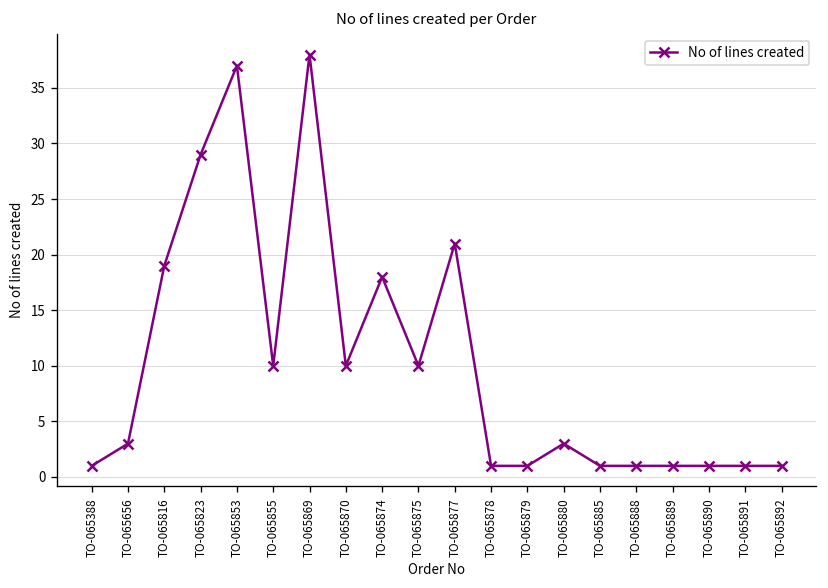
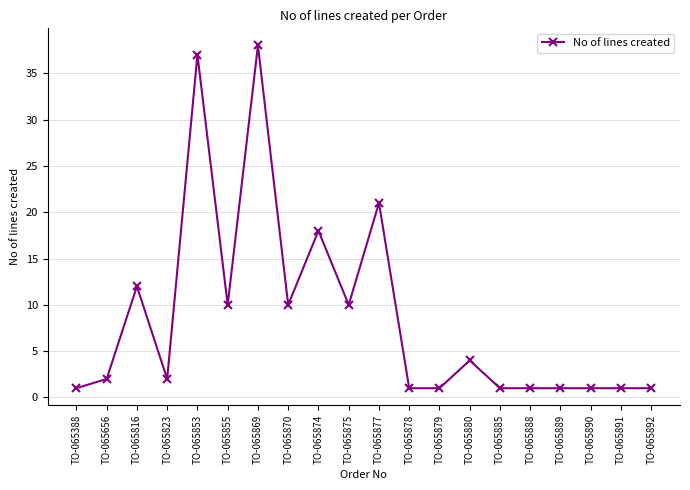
TO-065656: 3 -> 2
TO-065816: 19 -> 12
TO-065823: 29 -> 2
TO-065880: 3 -> 4
